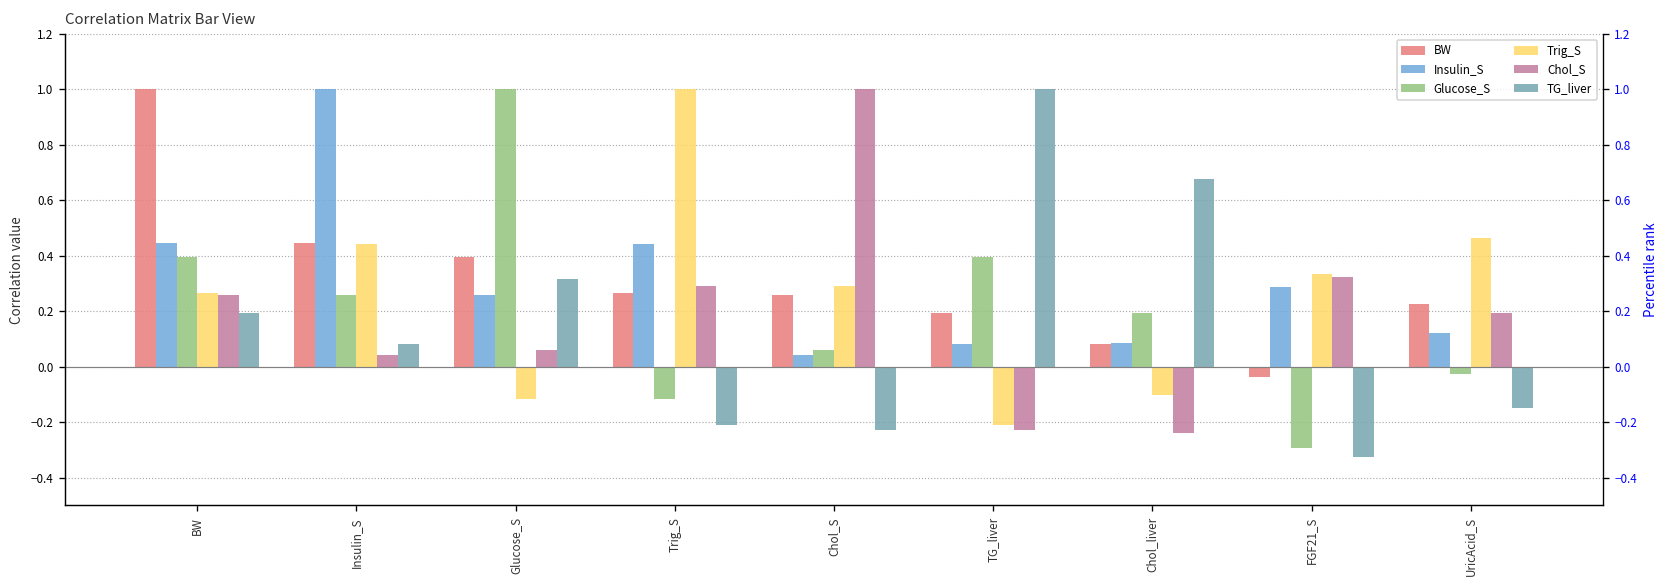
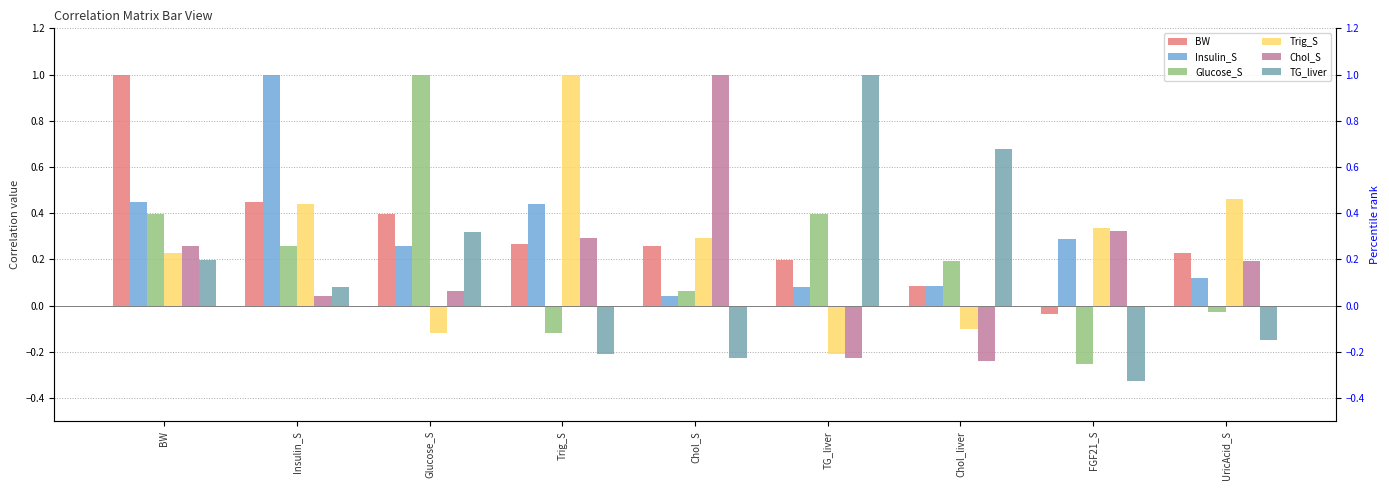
Trig_S, BW: 0.27 -> 0.23
Glucose_S, FGF21_S: -0.29 -> -0.25
